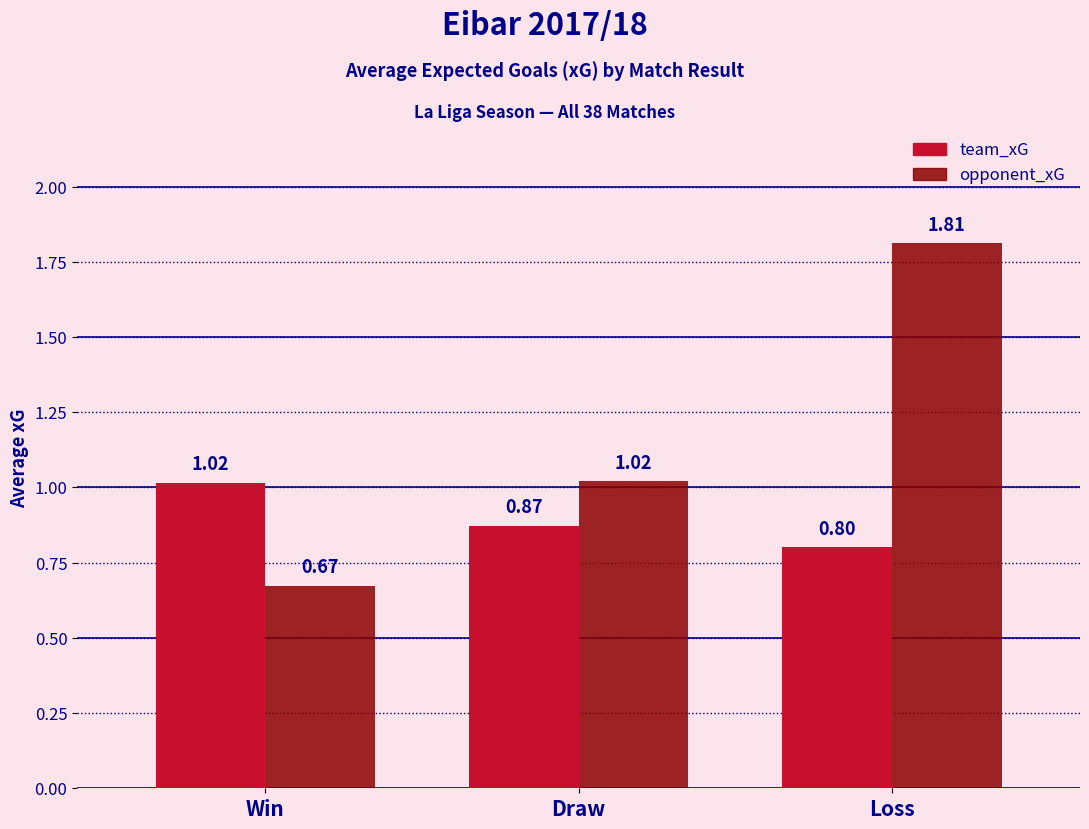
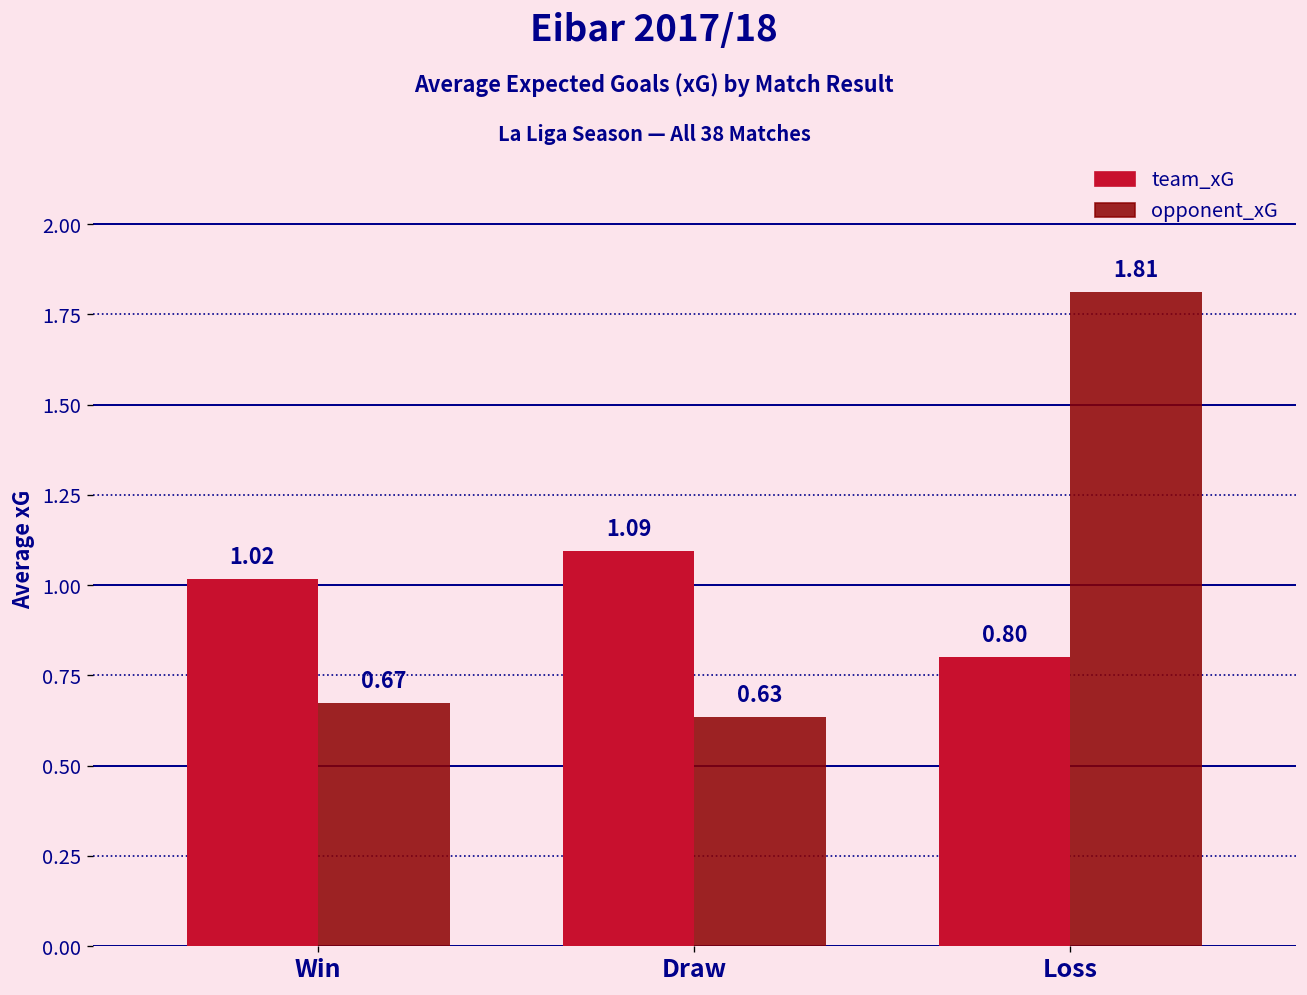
team_xG, Draw: 0.87 -> 1.09
opponent_xG, Draw: 1.02 -> 0.63
